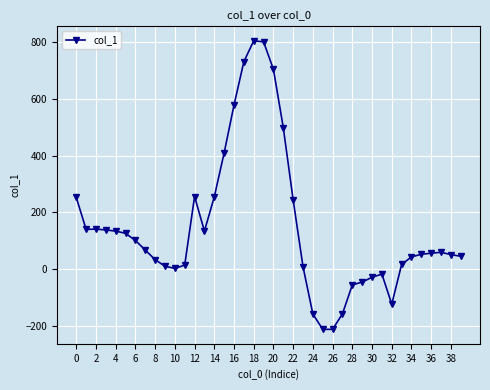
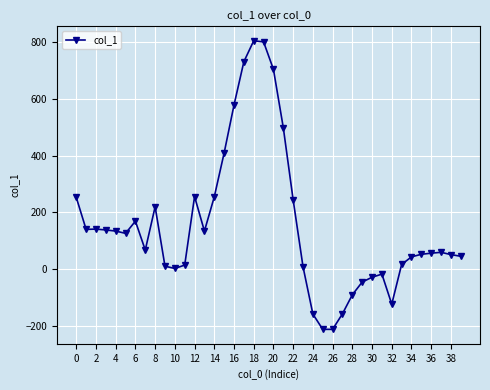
6: 100 -> 170
8: 30 -> 220
28: -60 -> -90
